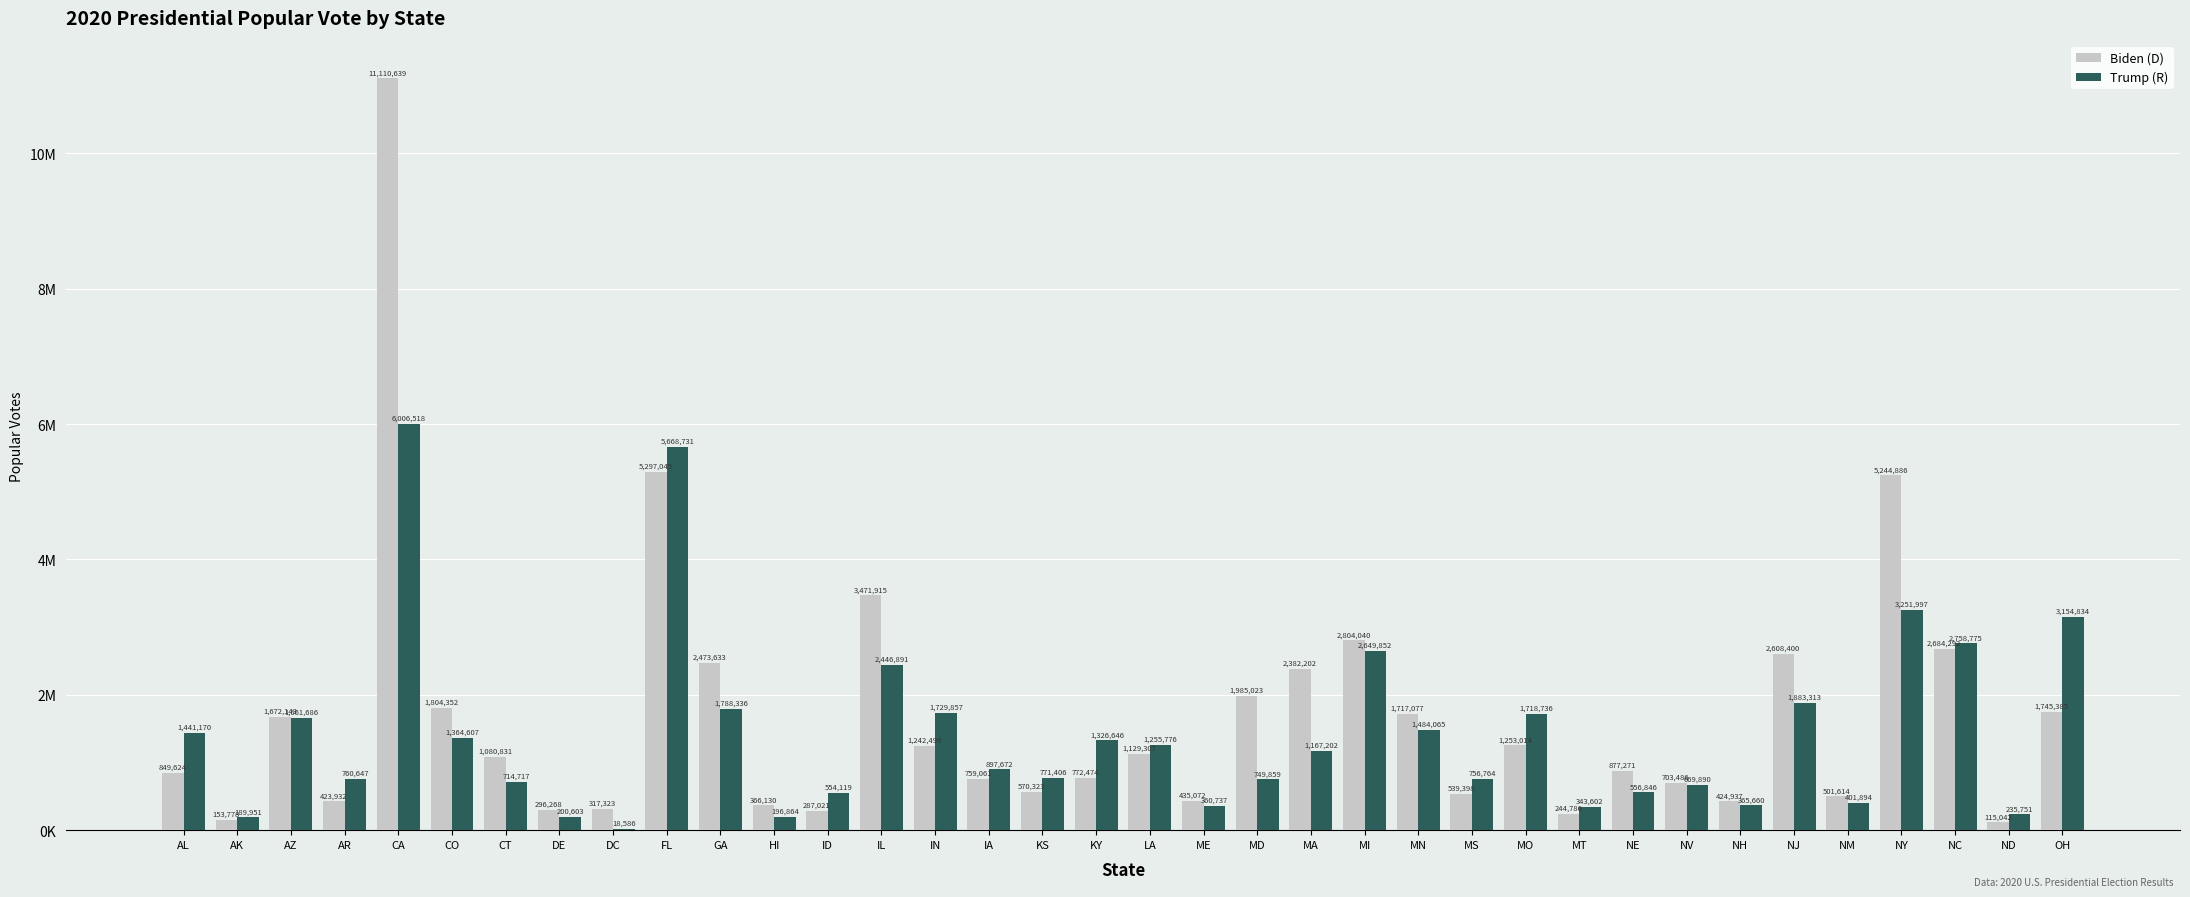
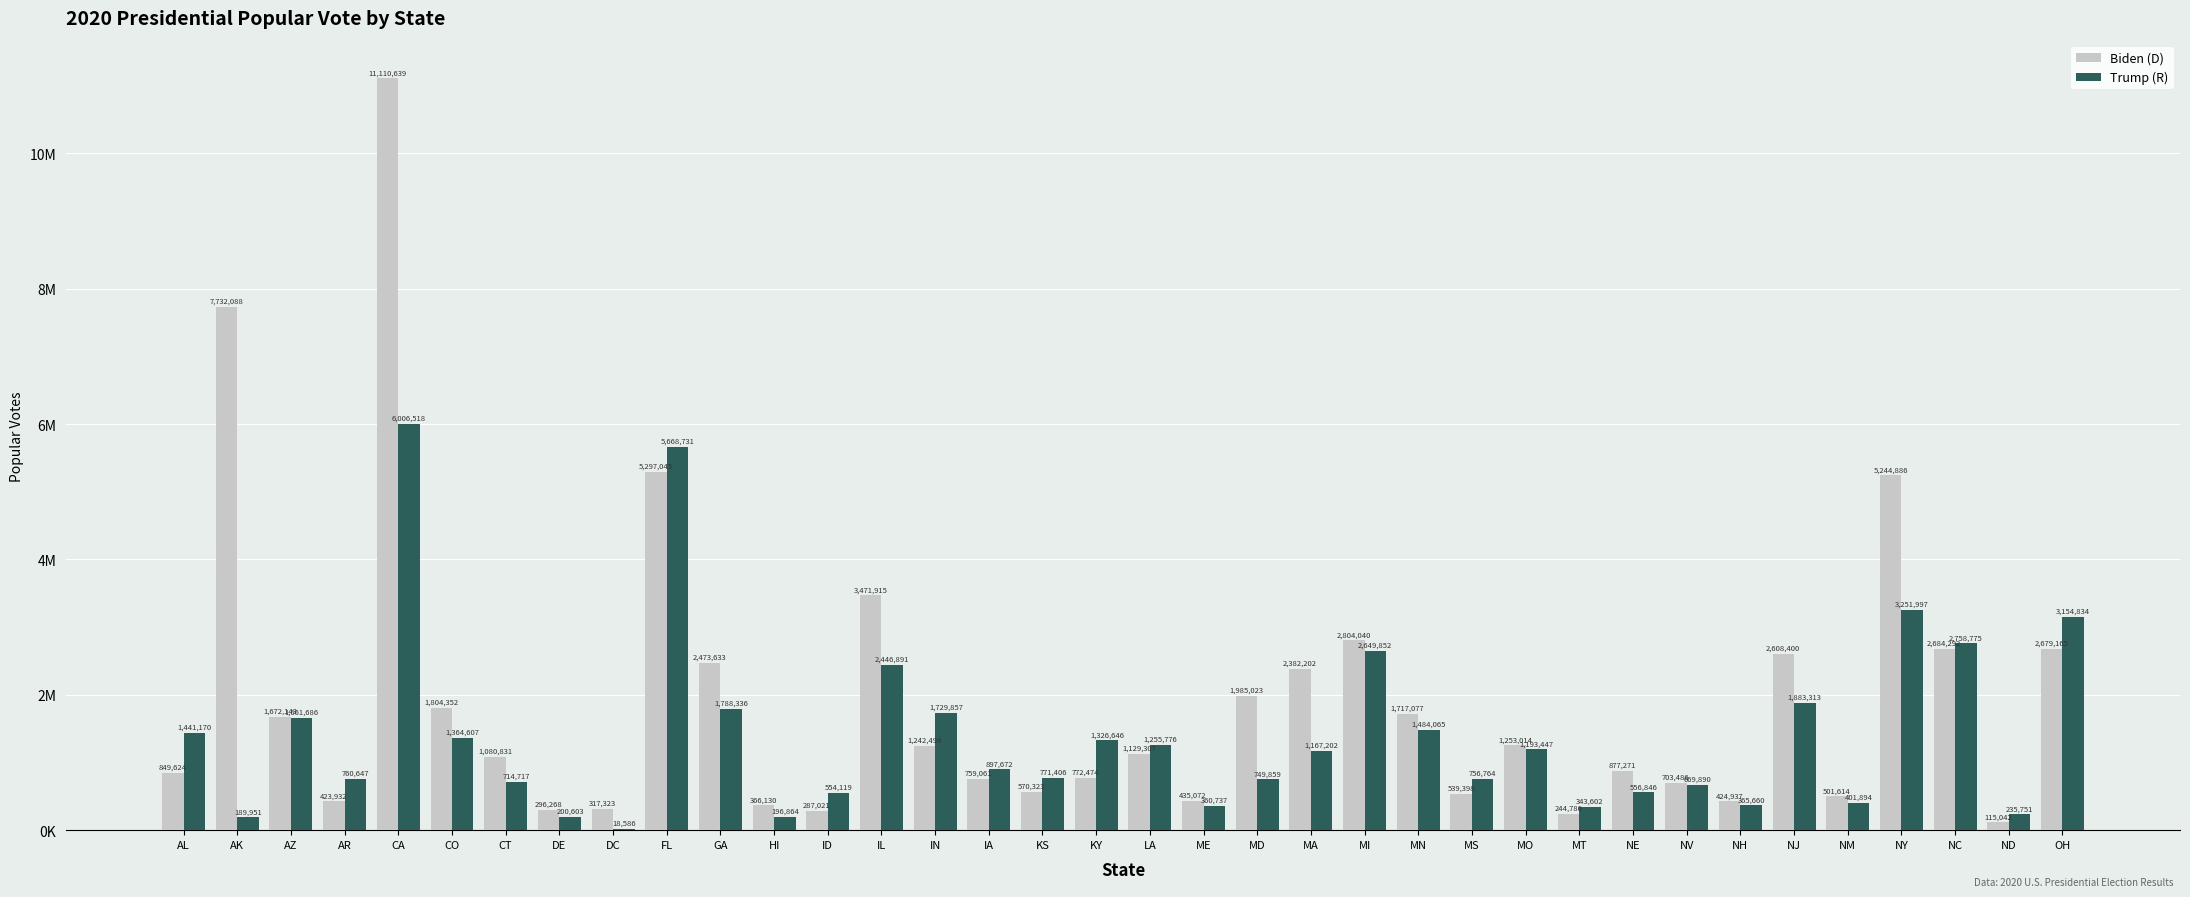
Biden (D), AK: 153,778 -> 7,732,088
Trump (R), MO: 1,718,736 -> 1,193,447
Biden (D), OH: 1,745,385 -> 2,679,165
